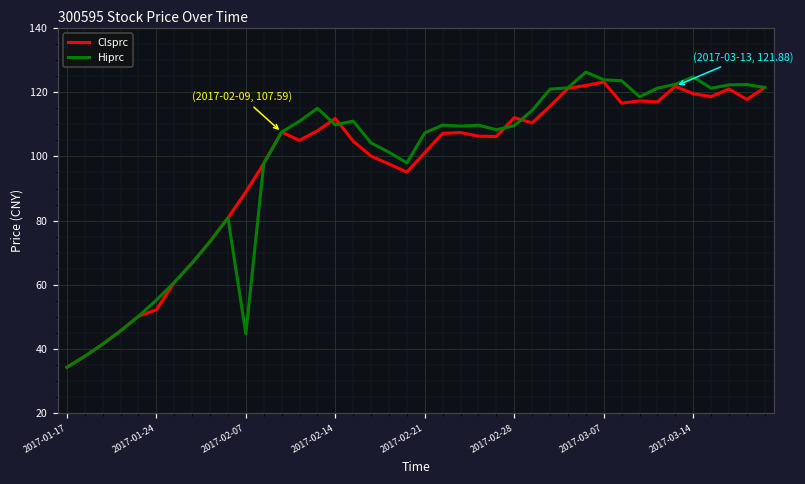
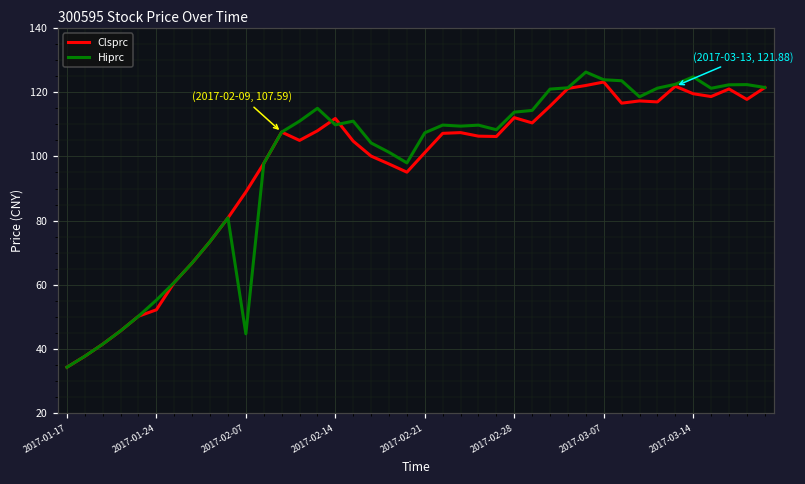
Hiprc, 2017-02-28: 110 -> 114
